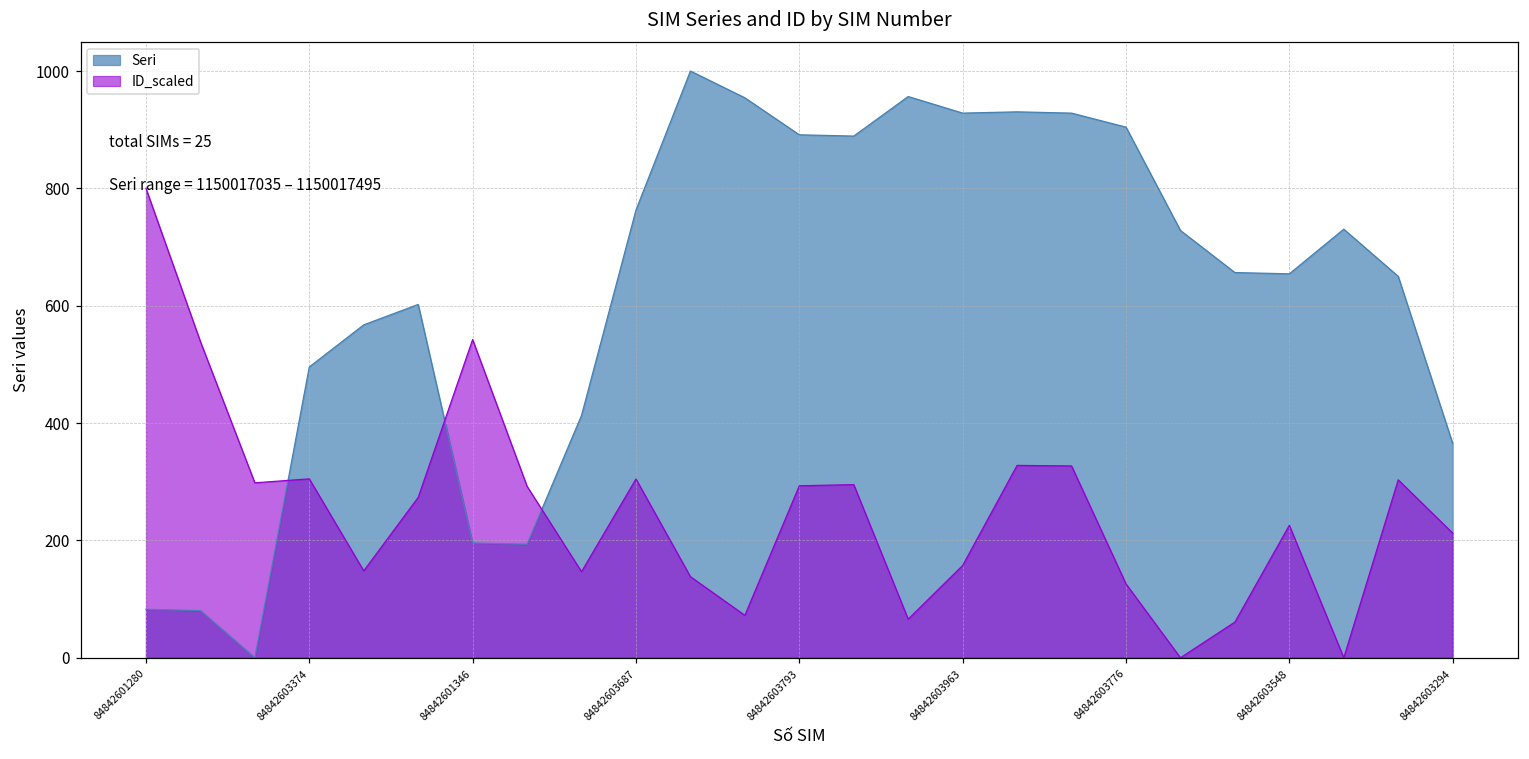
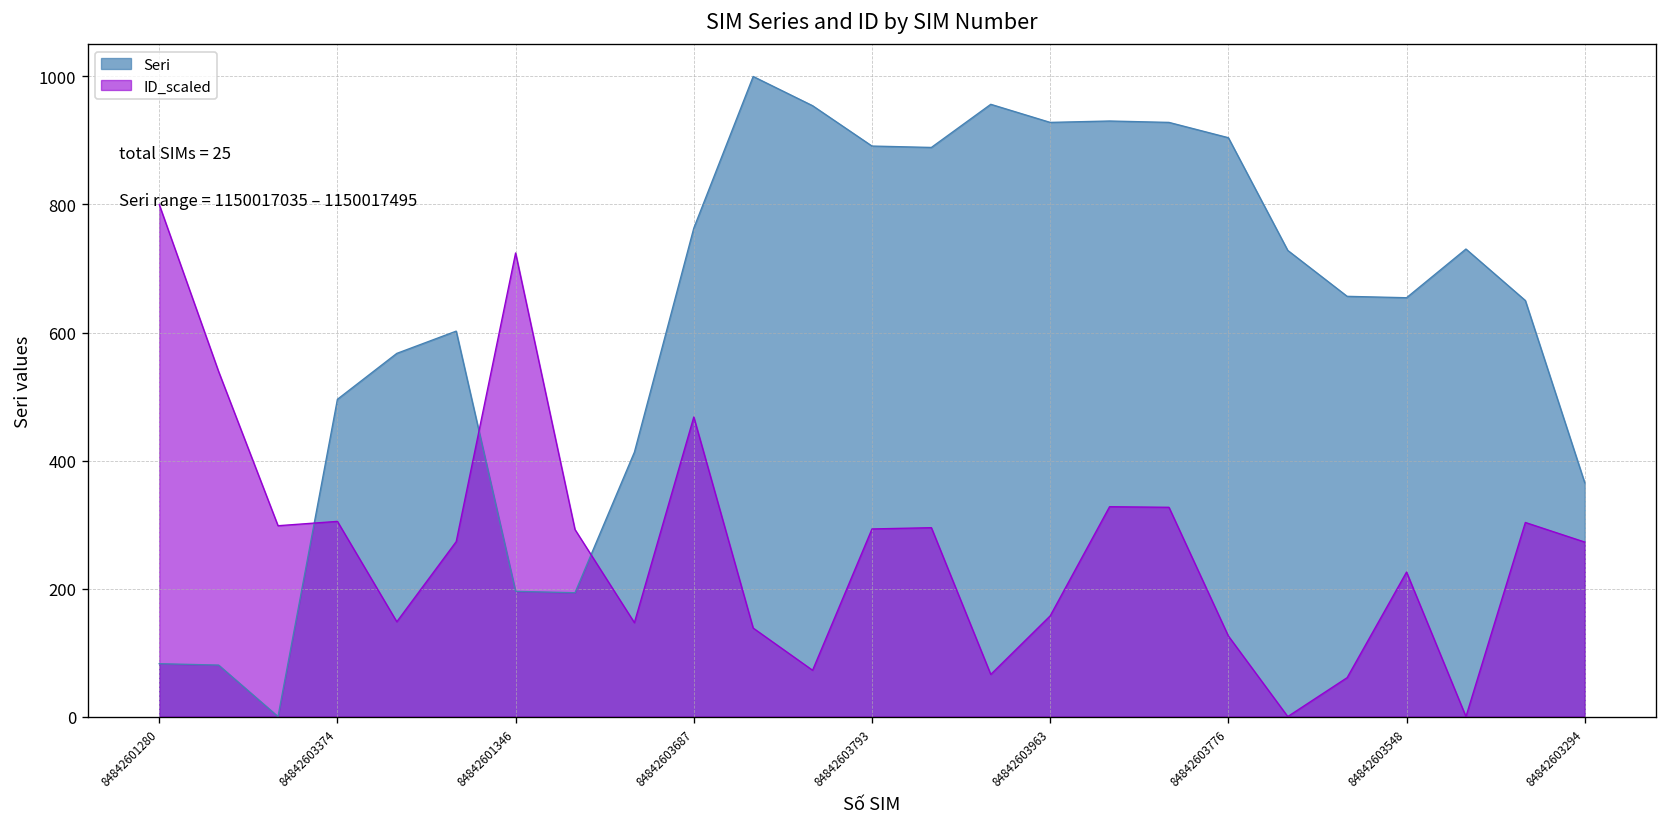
ID_scaled, 84842601346: 540 -> 720
ID_scaled, 84842603687: 300 -> 470
ID_scaled, 84842603294: 210 -> 270
